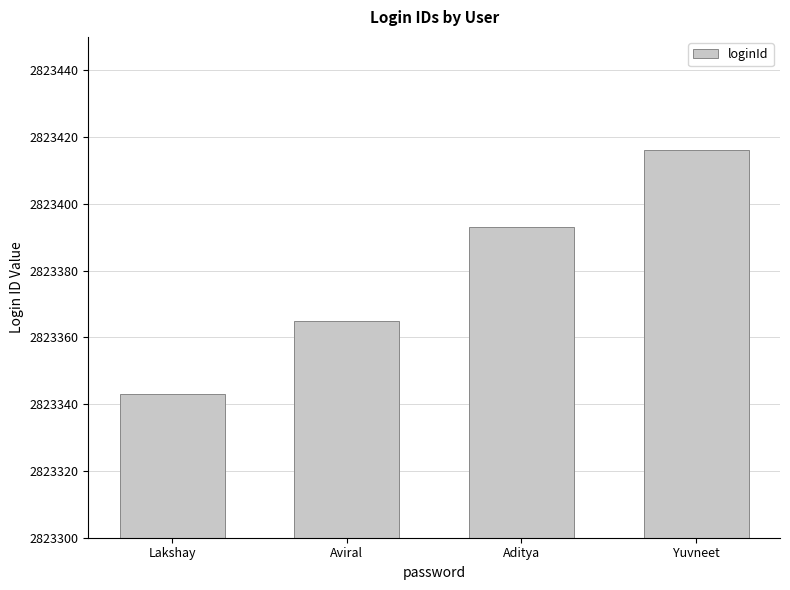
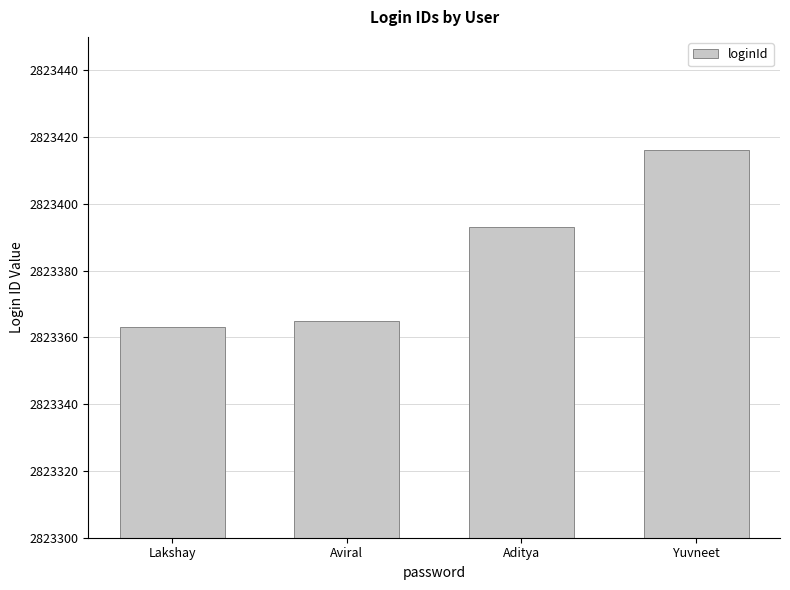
Lakshay: 2823343 -> 2823363
